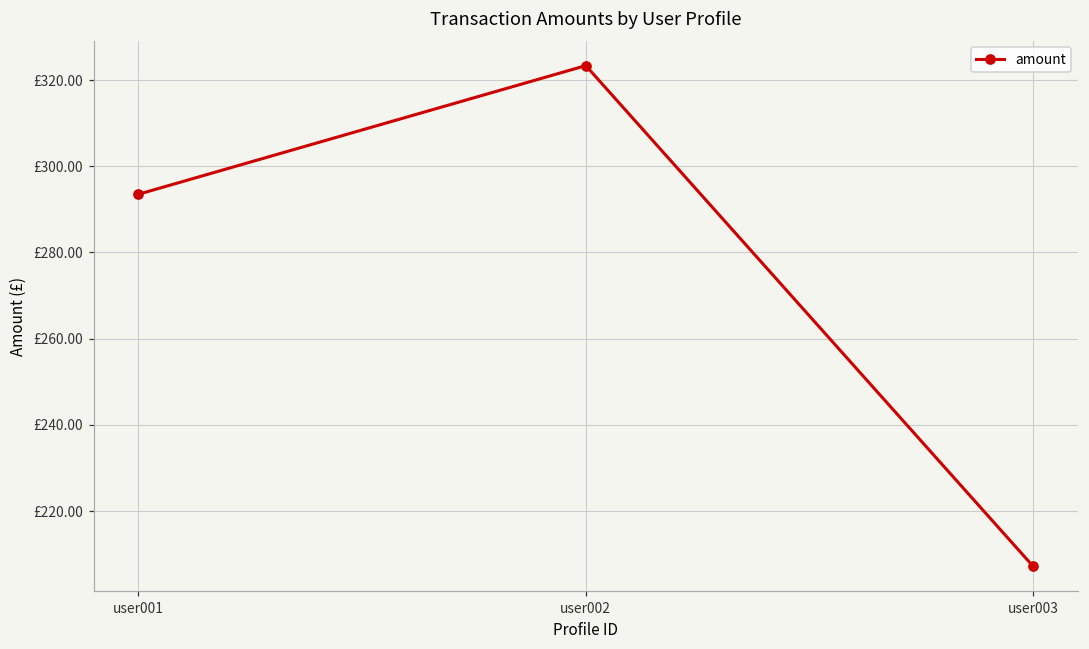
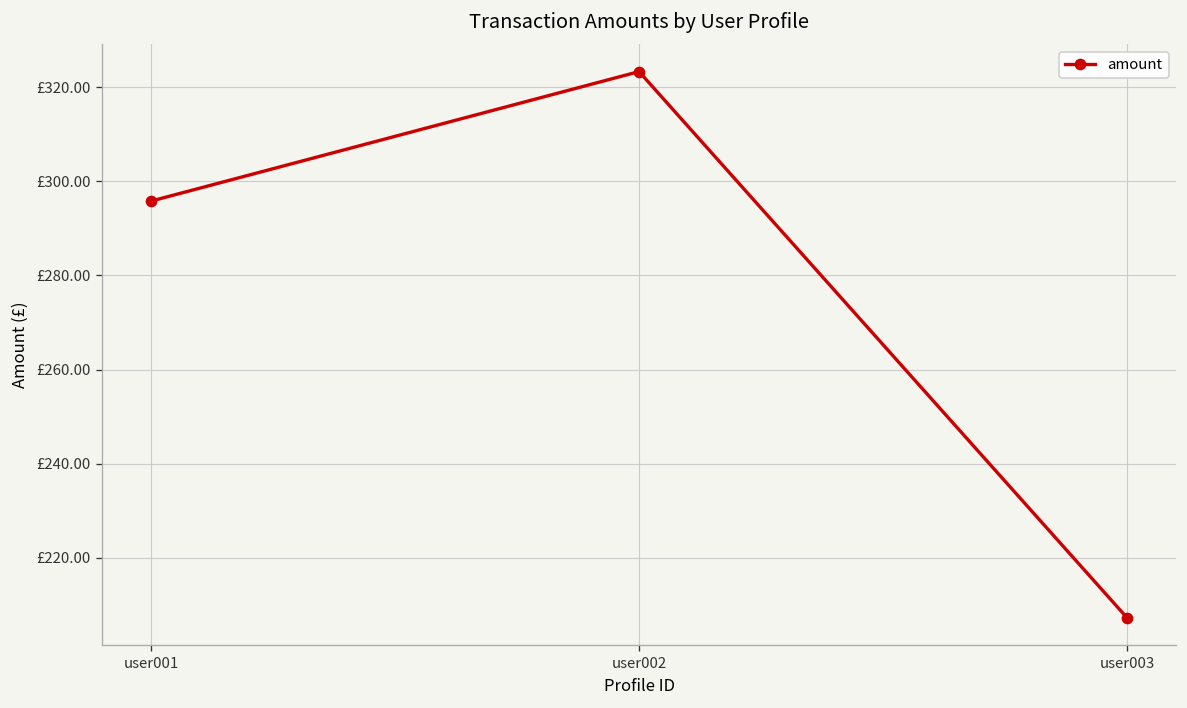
user001: £294 -> £296
